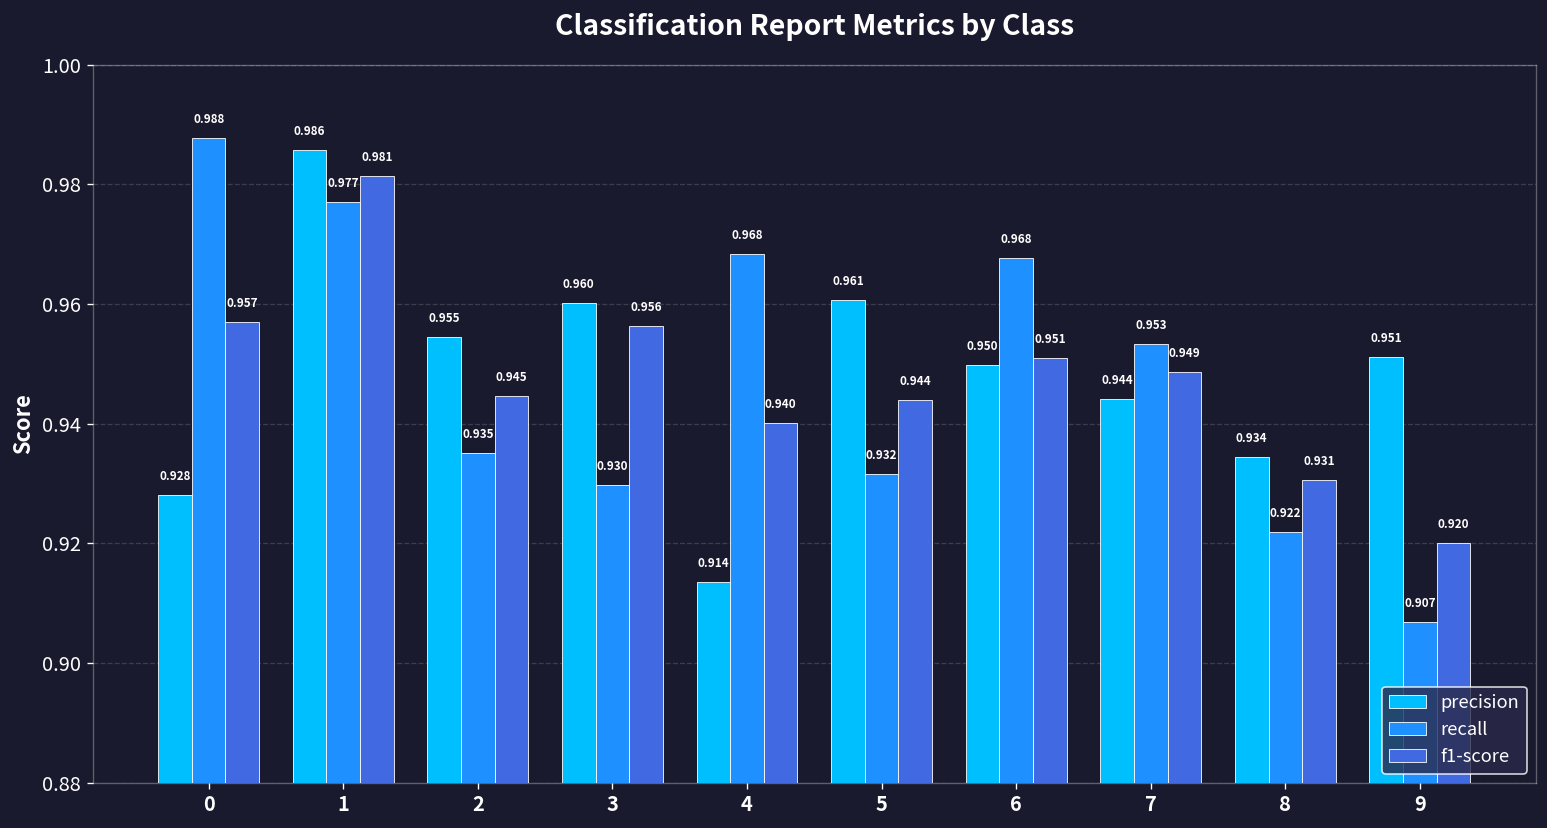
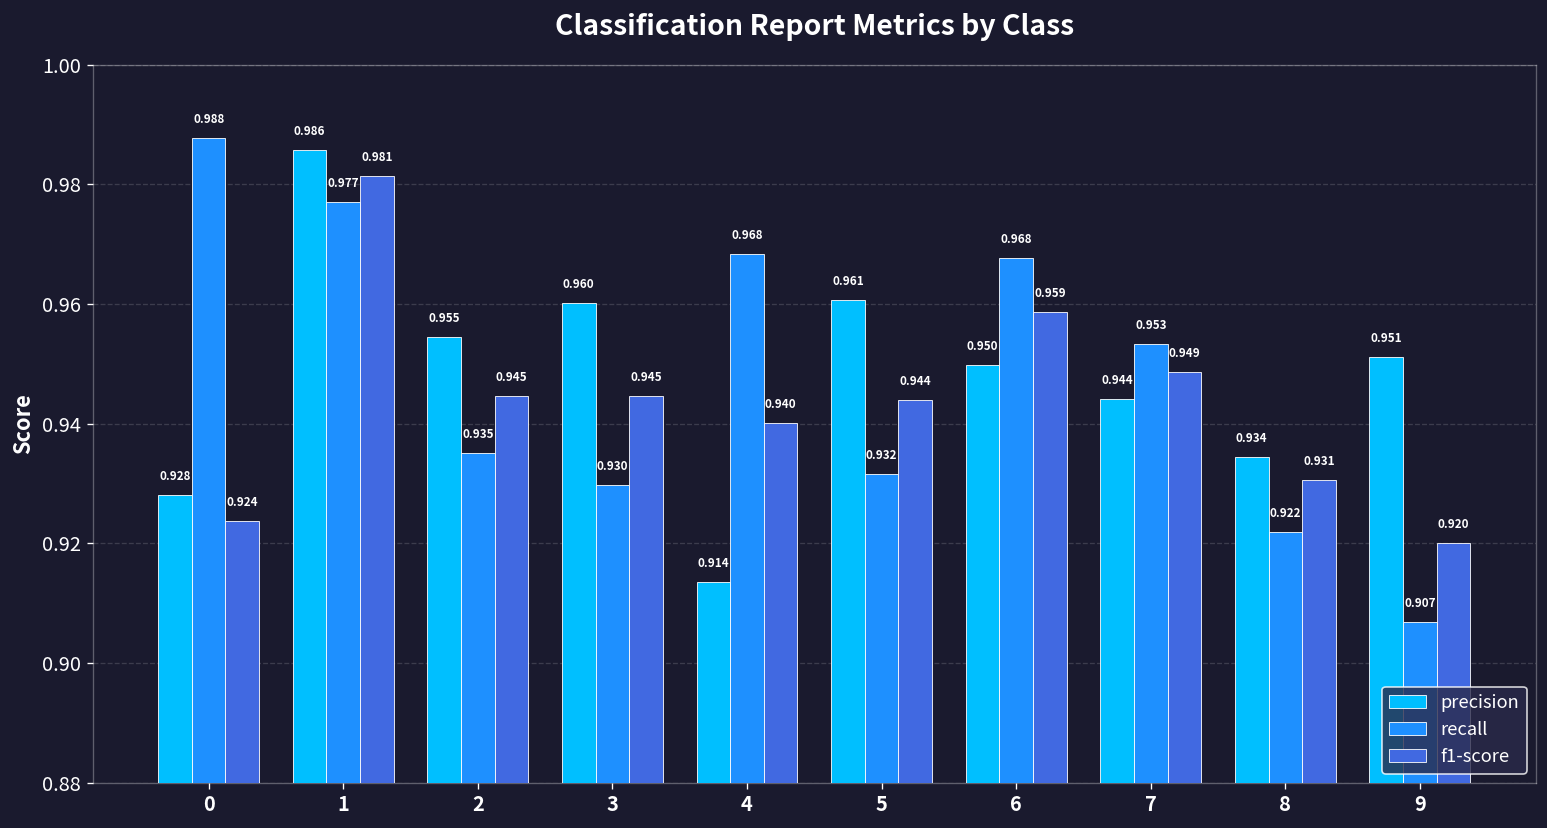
f1-score, 0: 0.957 -> 0.924
f1-score, 3: 0.956 -> 0.945
f1-score, 6: 0.951 -> 0.959
